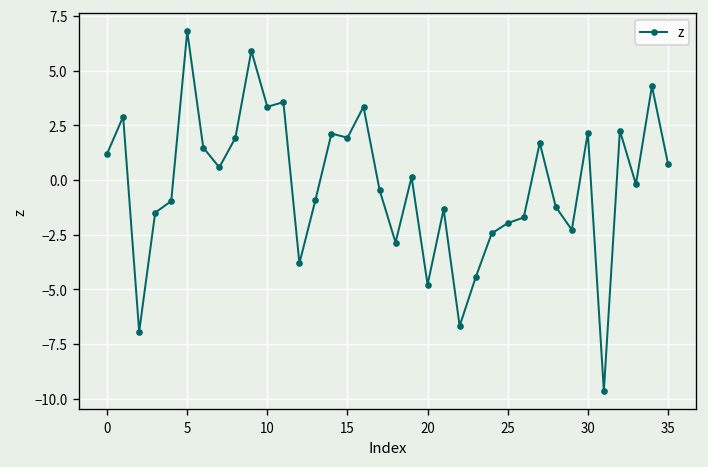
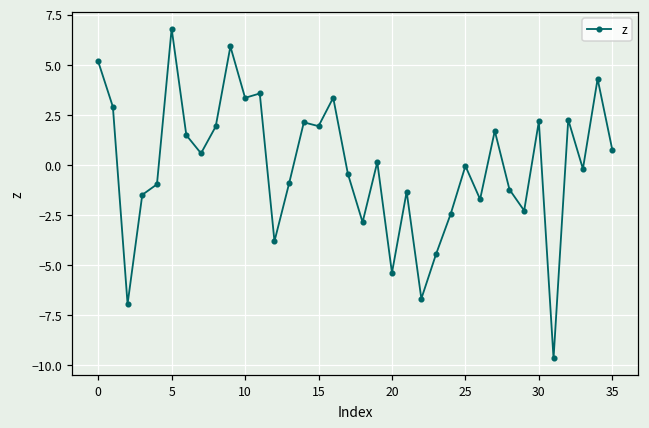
0: 1.2 -> 5.2
20: -4.8 -> -5.4
25: -2.0 -> -0.1
